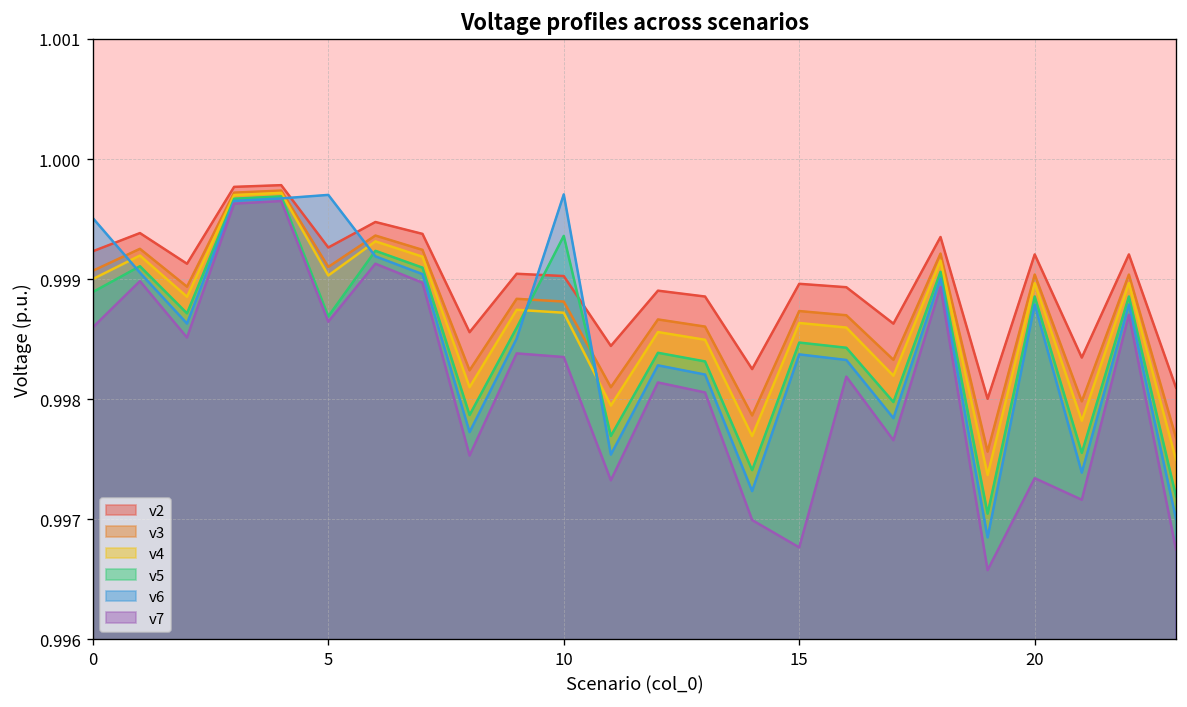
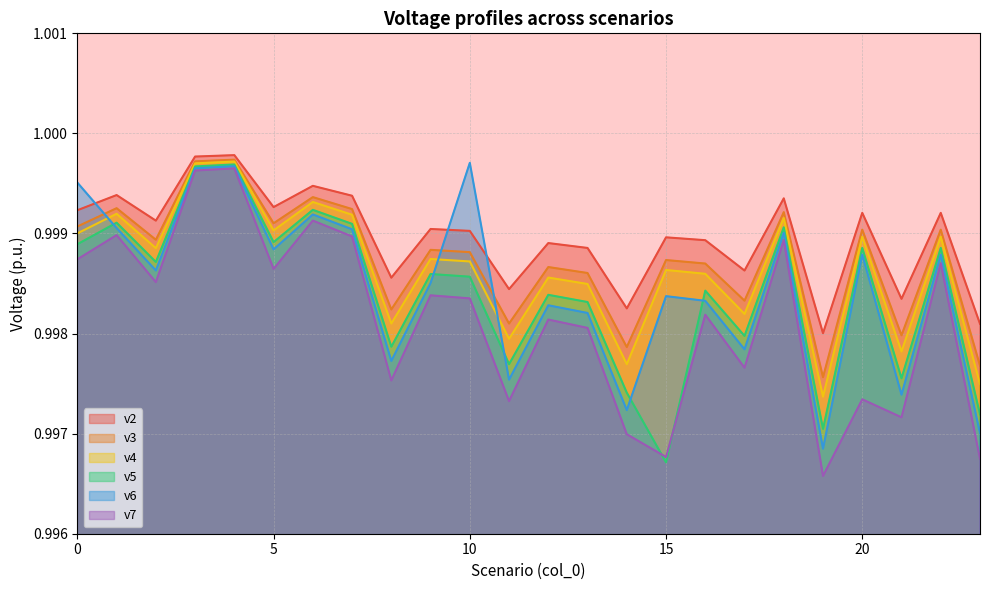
v7, 0: 0.99860 -> 0.99874
v5, 5: 0.99869 -> 0.99891
v6, 5: 0.99970 -> 0.99884
v5, 10: 0.99936 -> 0.99857
v5, 15: 0.99847 -> 0.99671
